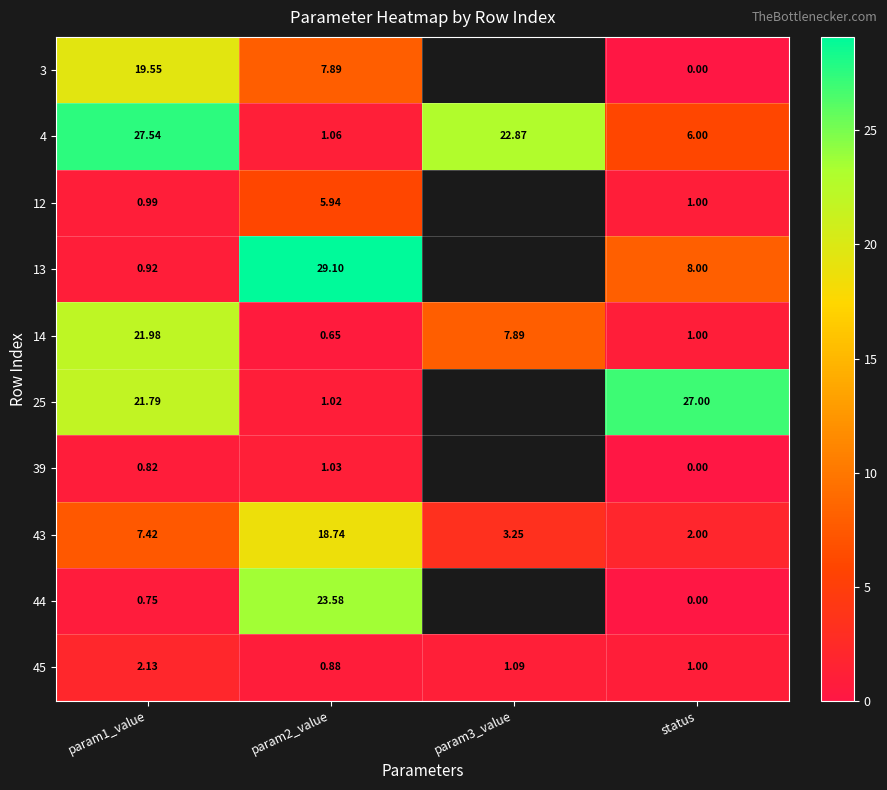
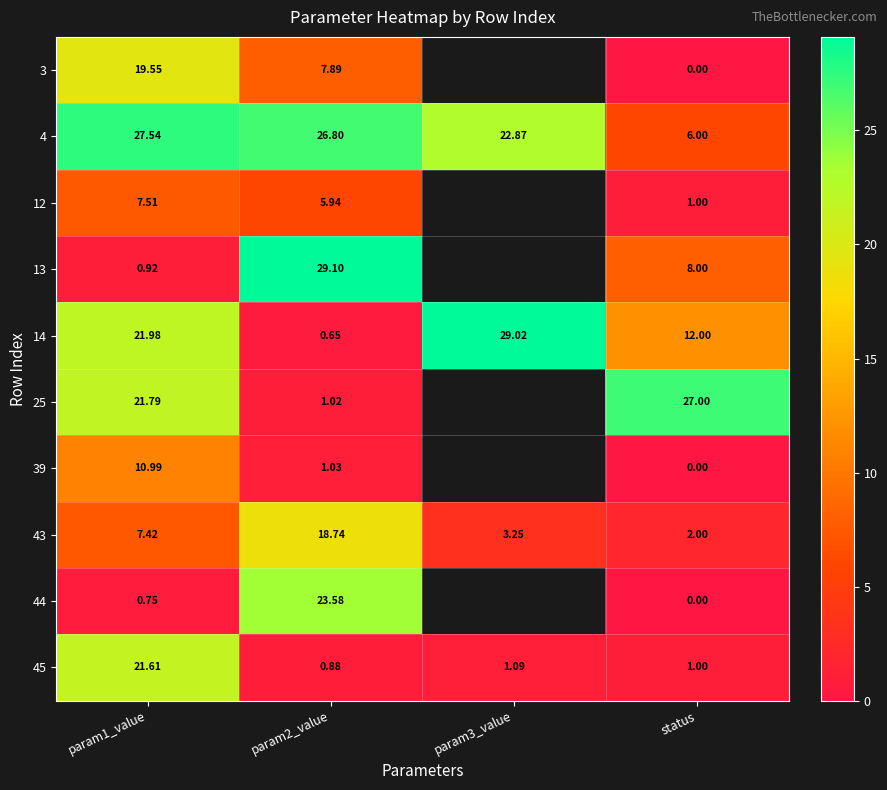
4, param2_value: 1.06 -> 26.80
12, param1_value: 0.99 -> 7.51
14, param3_value: 7.89 -> 29.02
14, status: 1.00 -> 12.00
39, param1_value: 0.82 -> 10.99
45, param1_value: 2.13 -> 21.61
